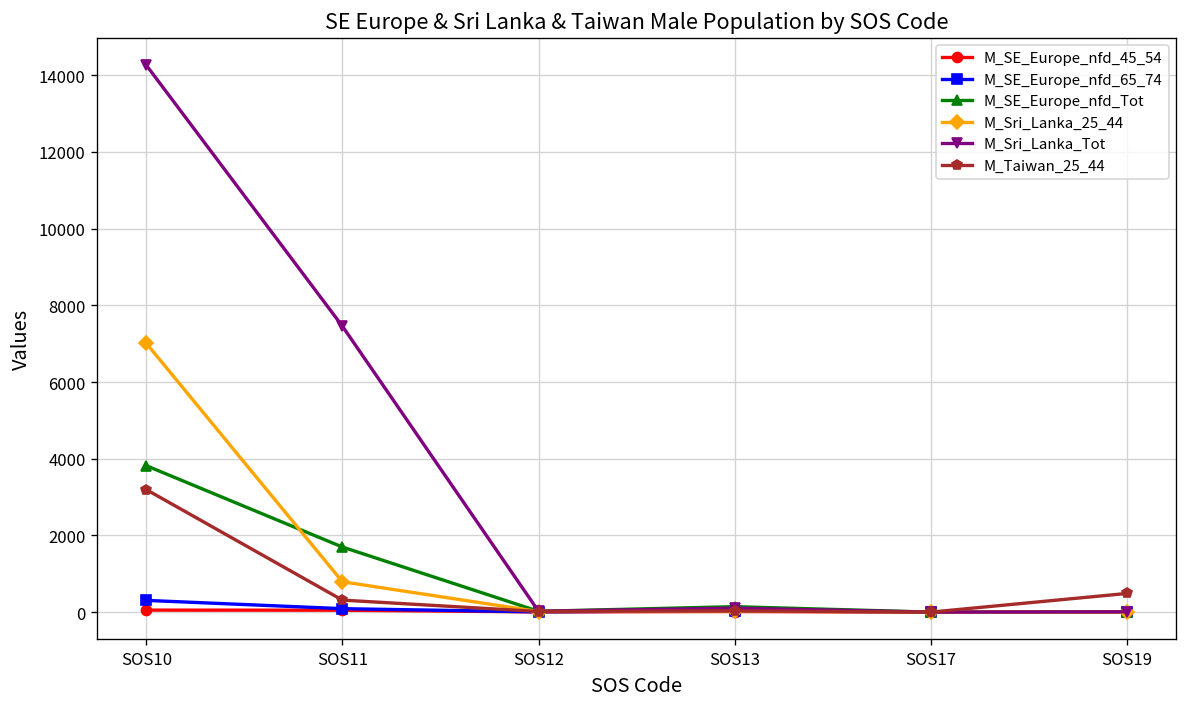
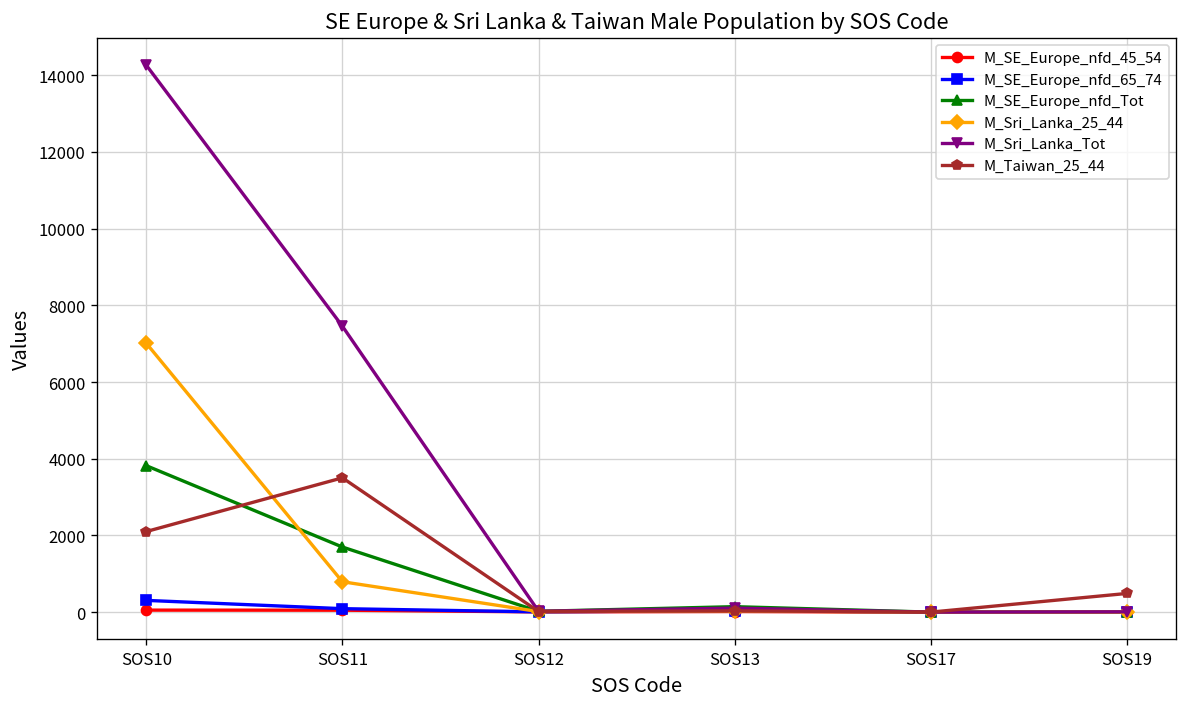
M_Taiwan_25_44, SOS10: 3200 -> 2100
M_Taiwan_25_44, SOS11: 300 -> 3500
